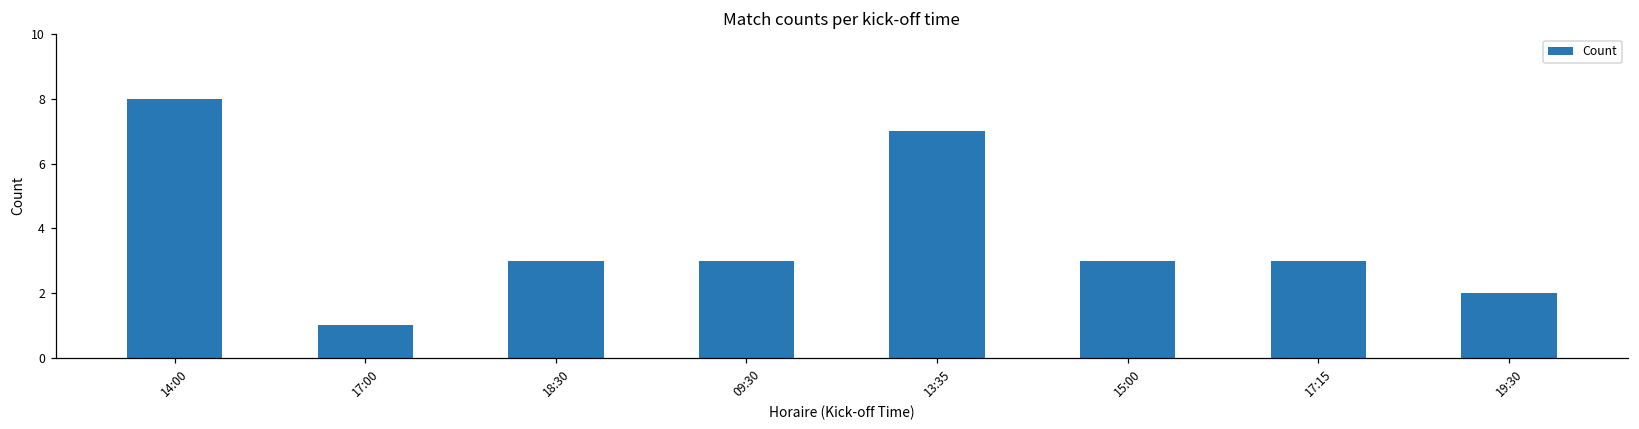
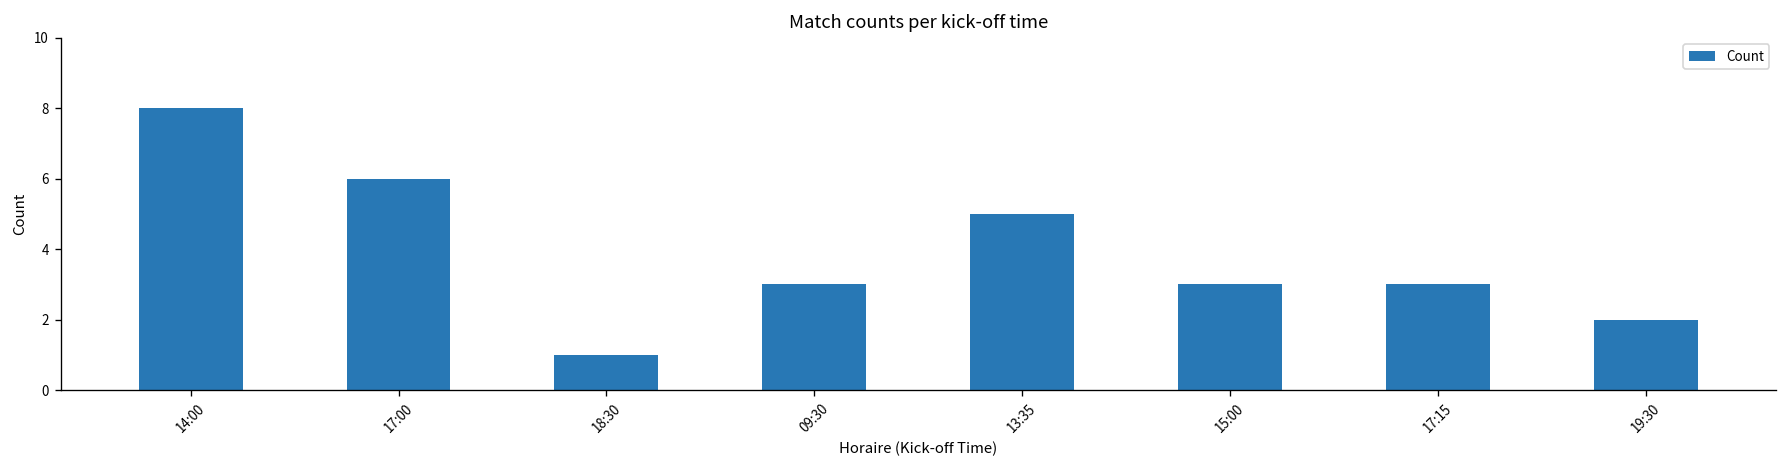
17:00: 1 -> 6
18:30: 3 -> 1
13:35: 7 -> 5
